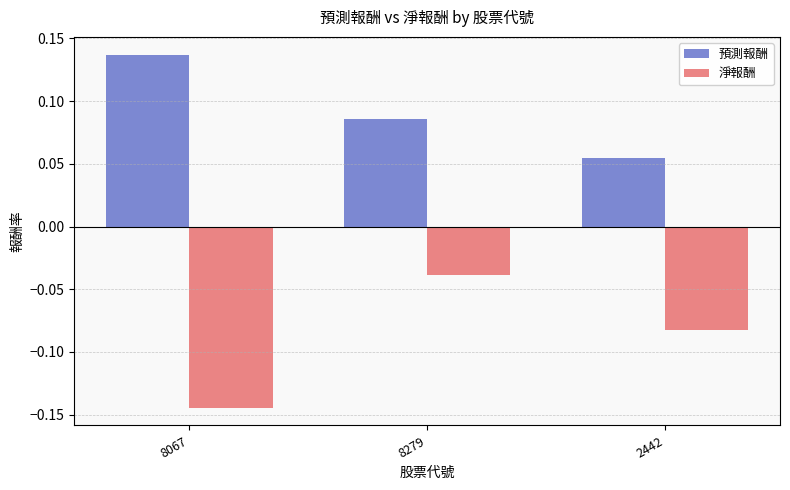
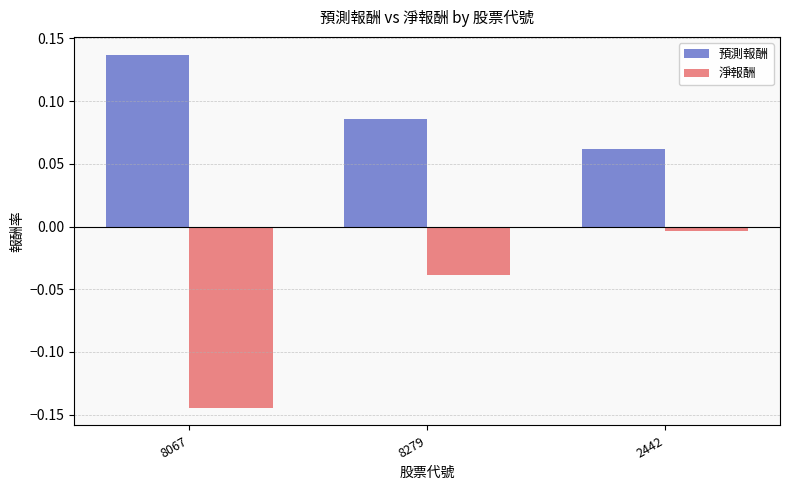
預測報酬, 2442: 0.055 -> 0.062
淨報酬, 2442: -0.083 -> -0.004
